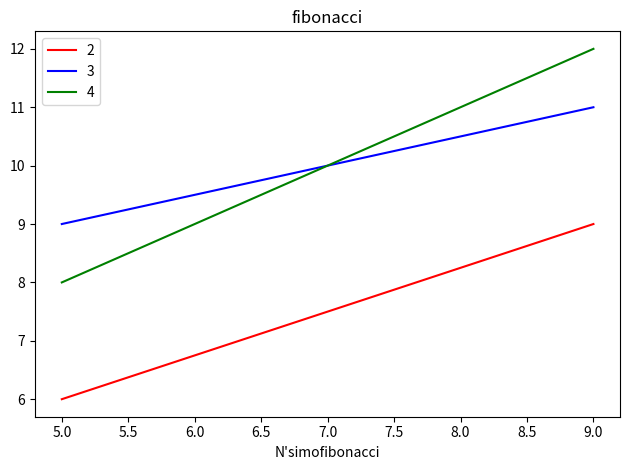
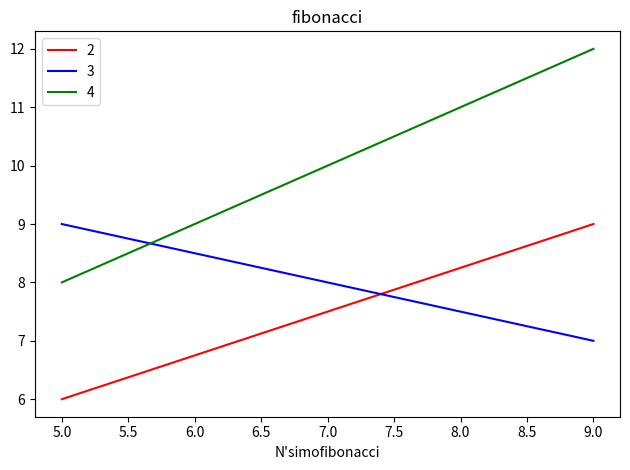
3, 9.0: 11 -> 7
